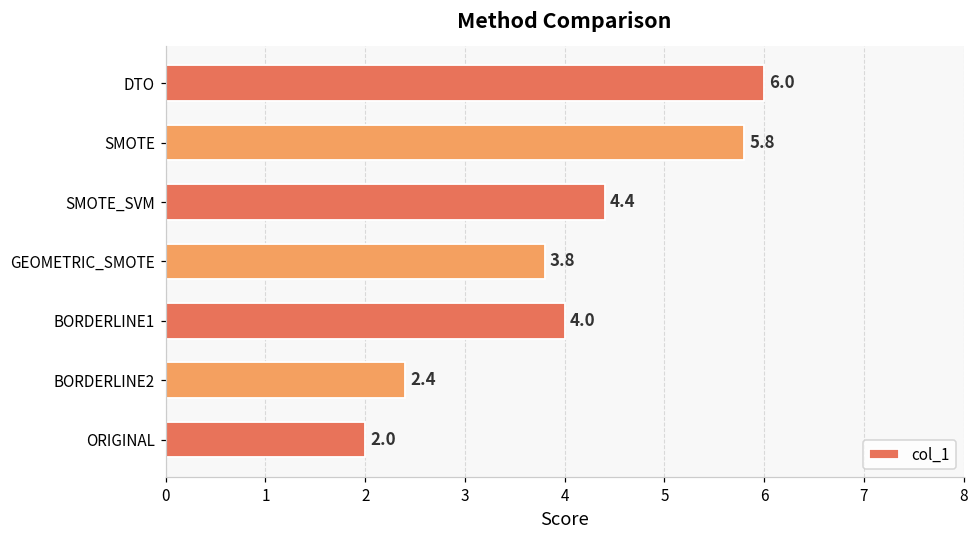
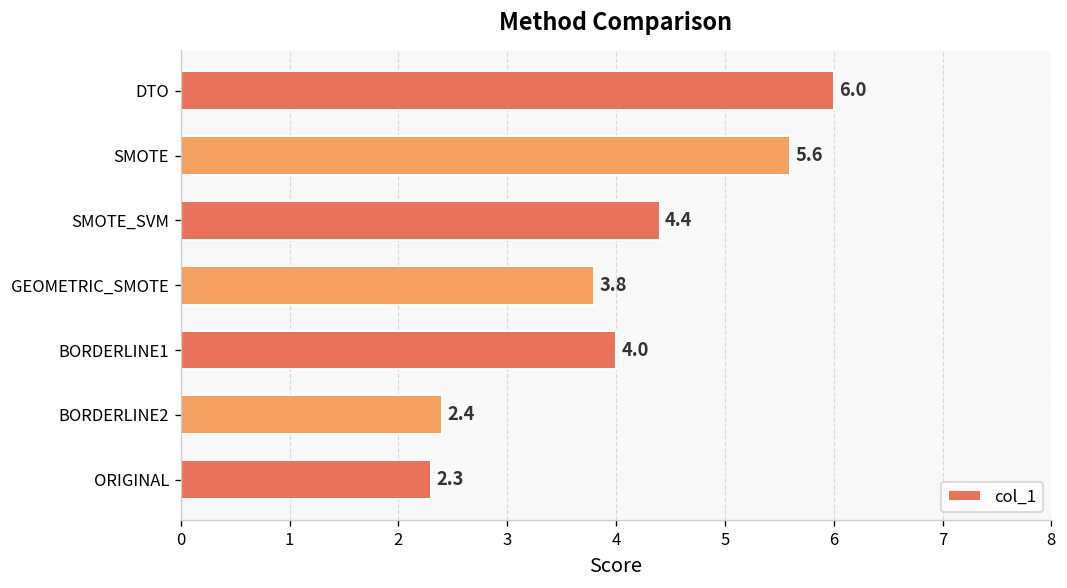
SMOTE: 5.8 -> 5.6
ORIGINAL: 2.0 -> 2.3
